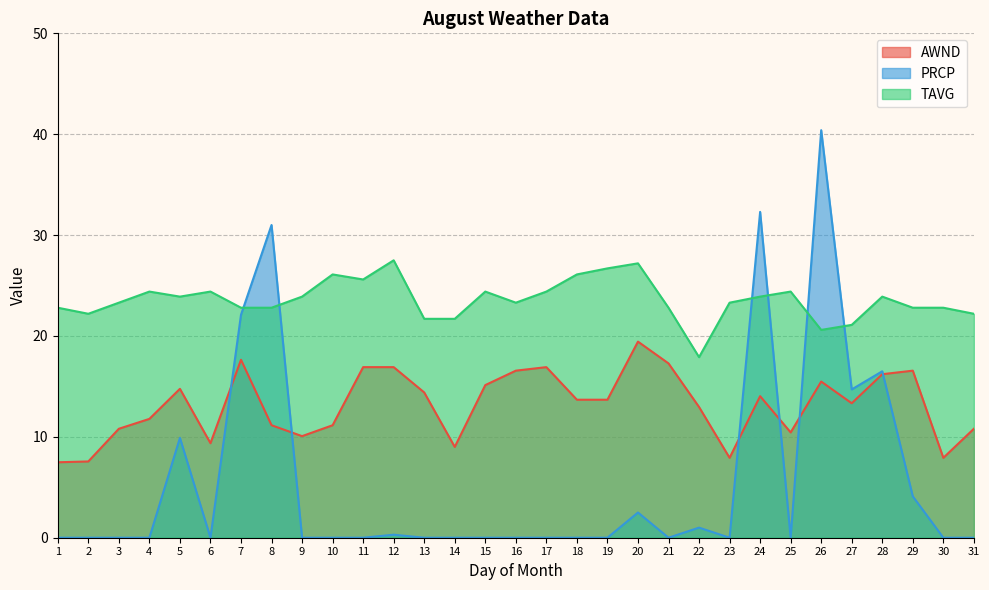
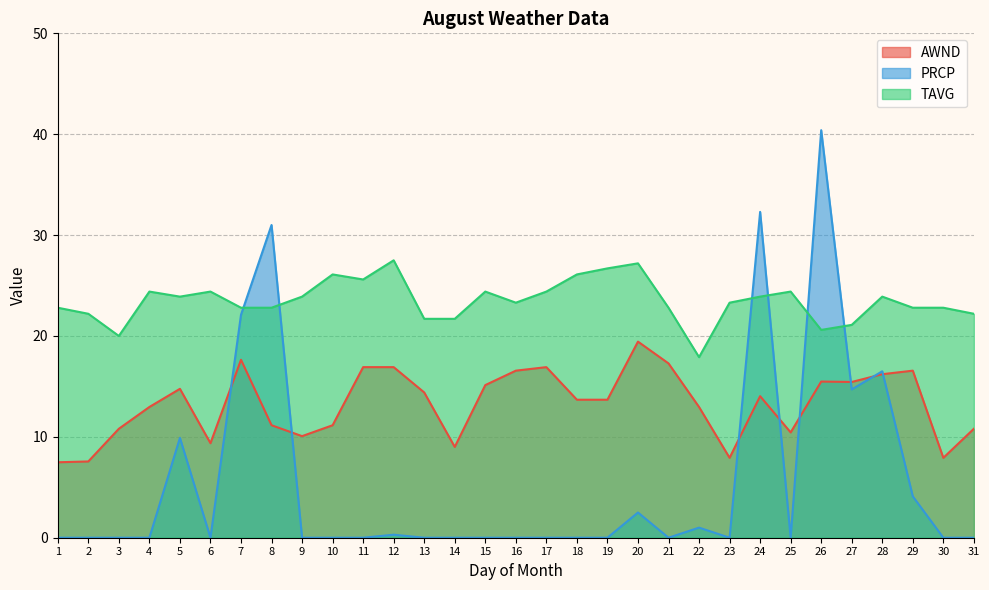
TAVG, 3: 23.3 -> 20.0
AWND, 4: 11.8 -> 13.0
AWND, 27: 13.3 -> 15.4
